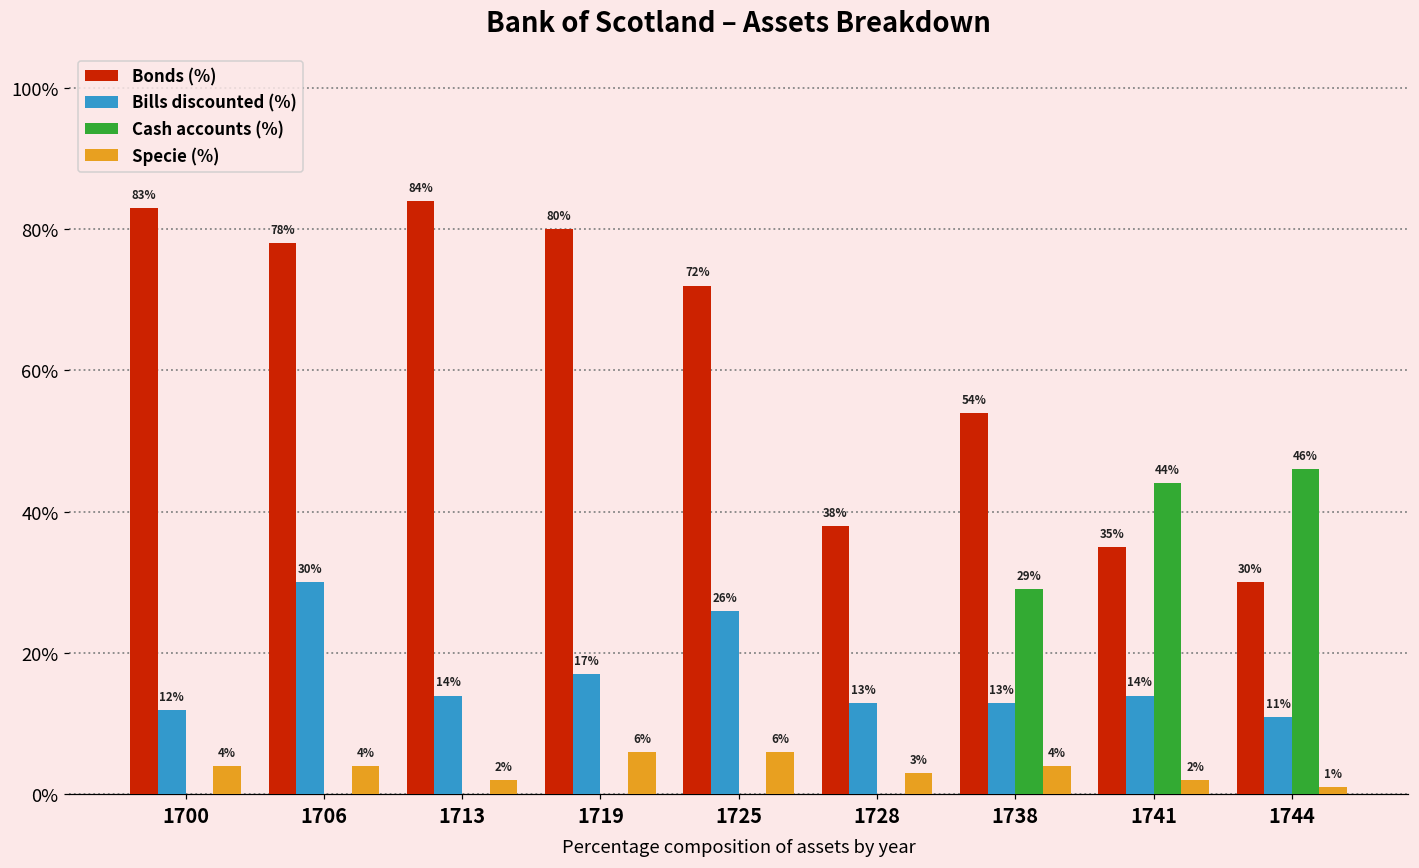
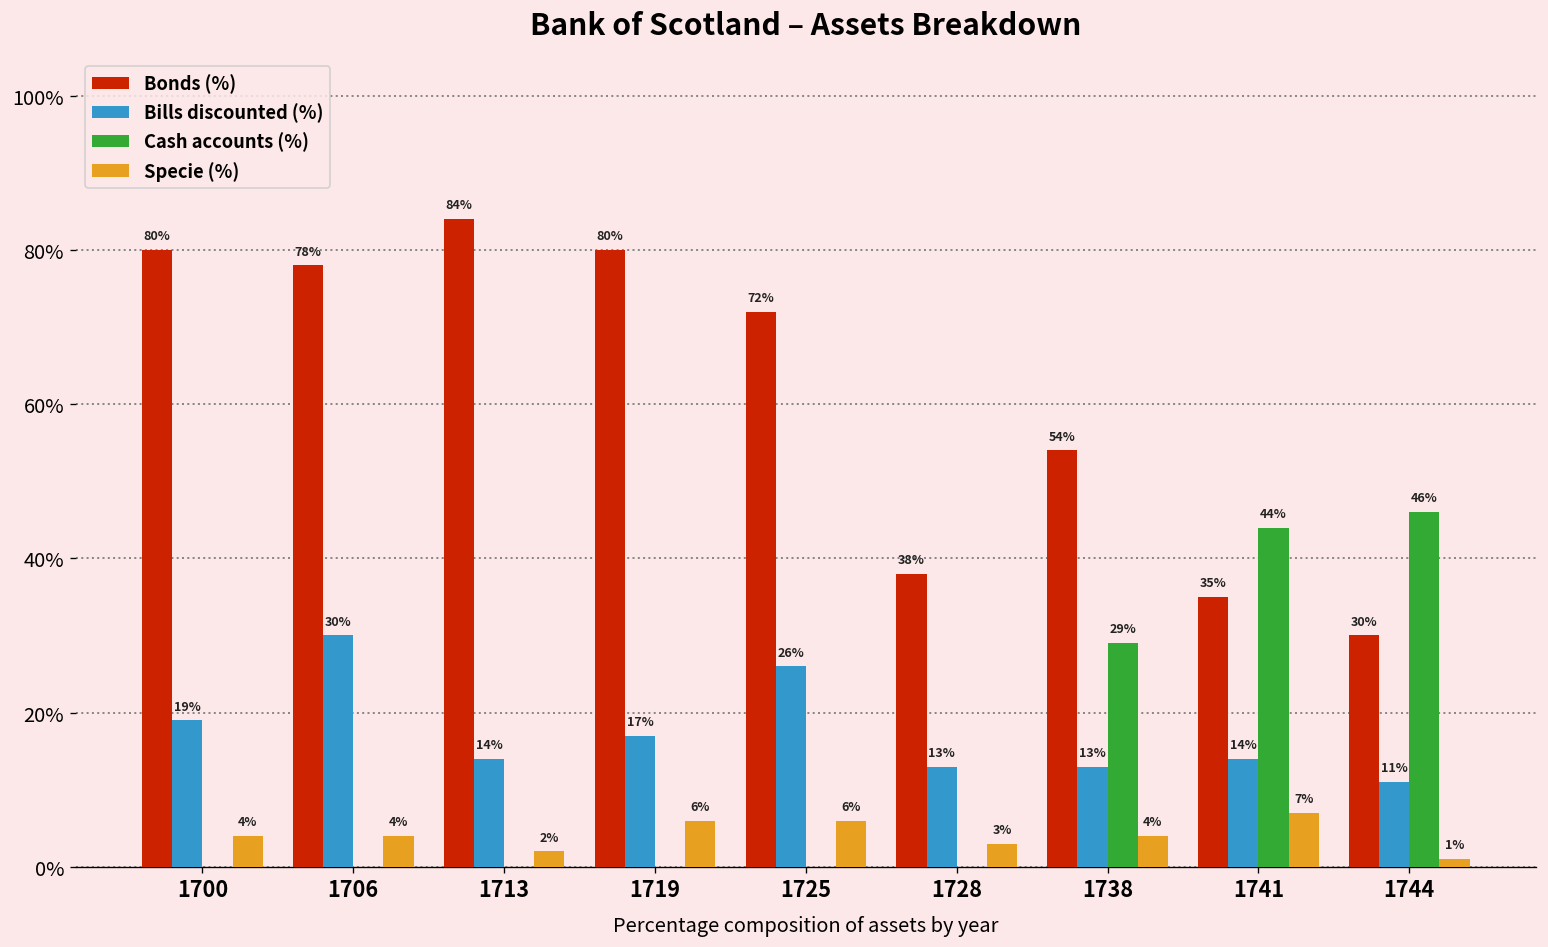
Bonds (%), 1700: 83% -> 80%
Bills discounted (%), 1700: 12% -> 19%
Specie (%), 1741: 2% -> 7%
